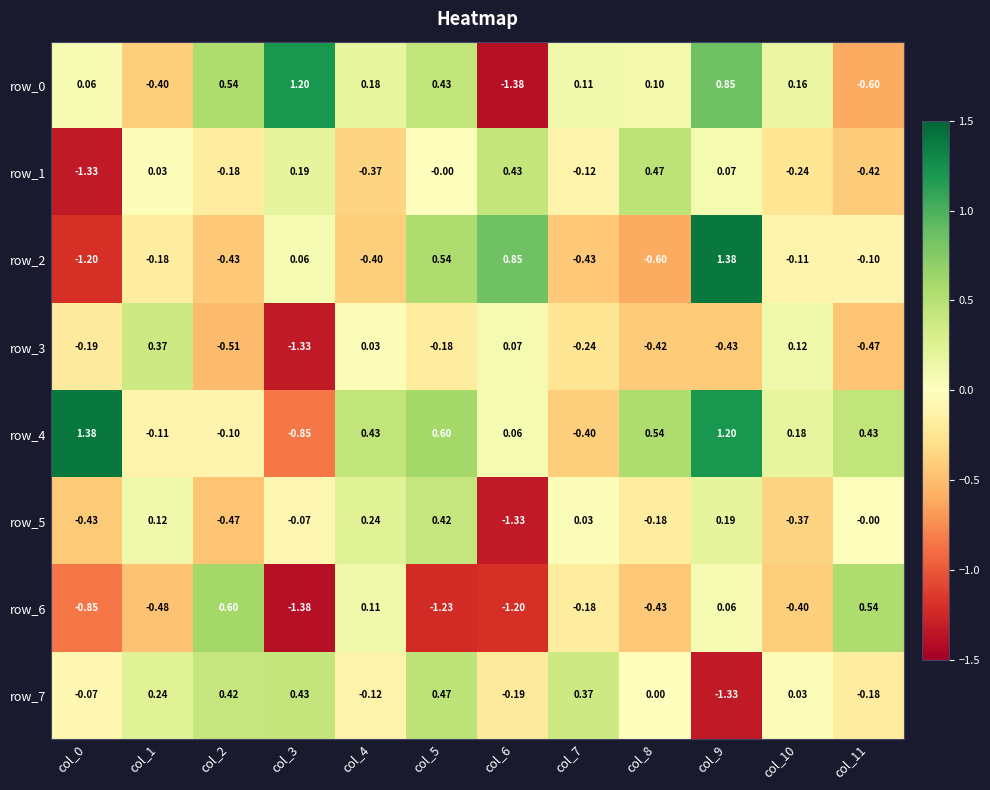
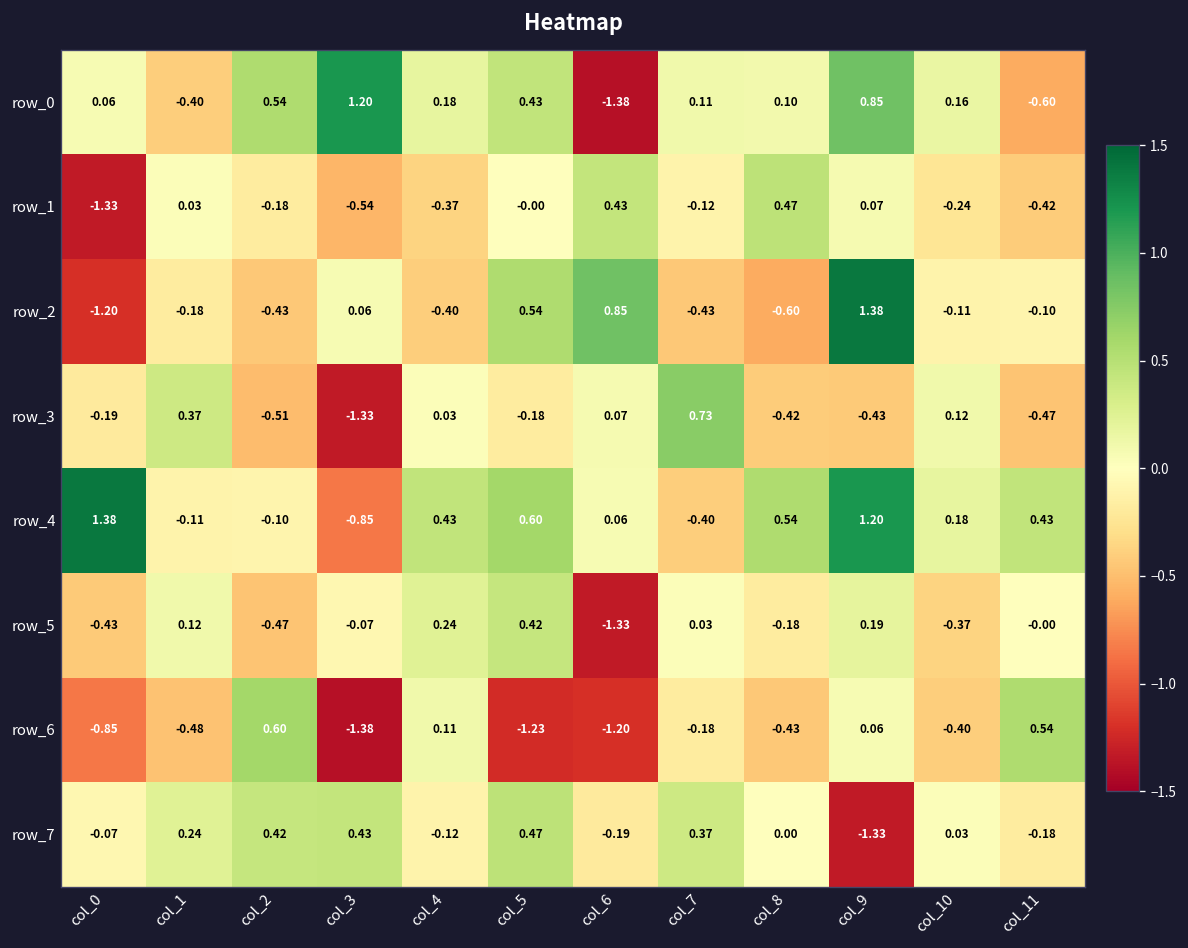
row_1, col_3: 0.19 -> -0.54
row_3, col_7: -0.24 -> 0.73
